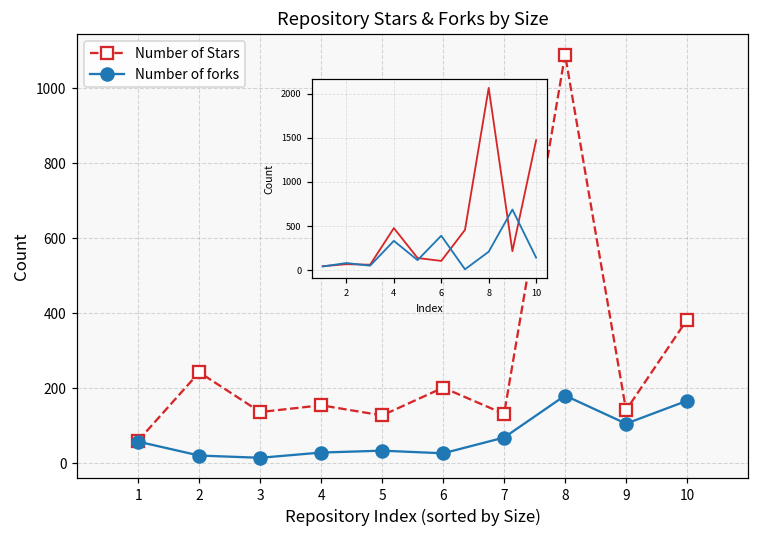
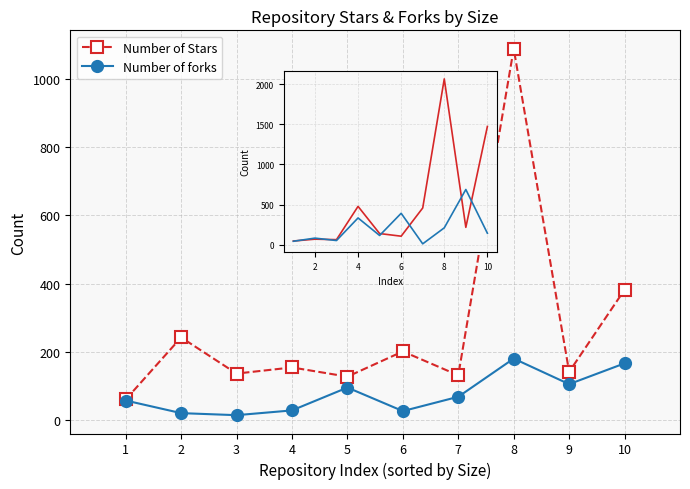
Number of forks, 5: 30 -> 100
